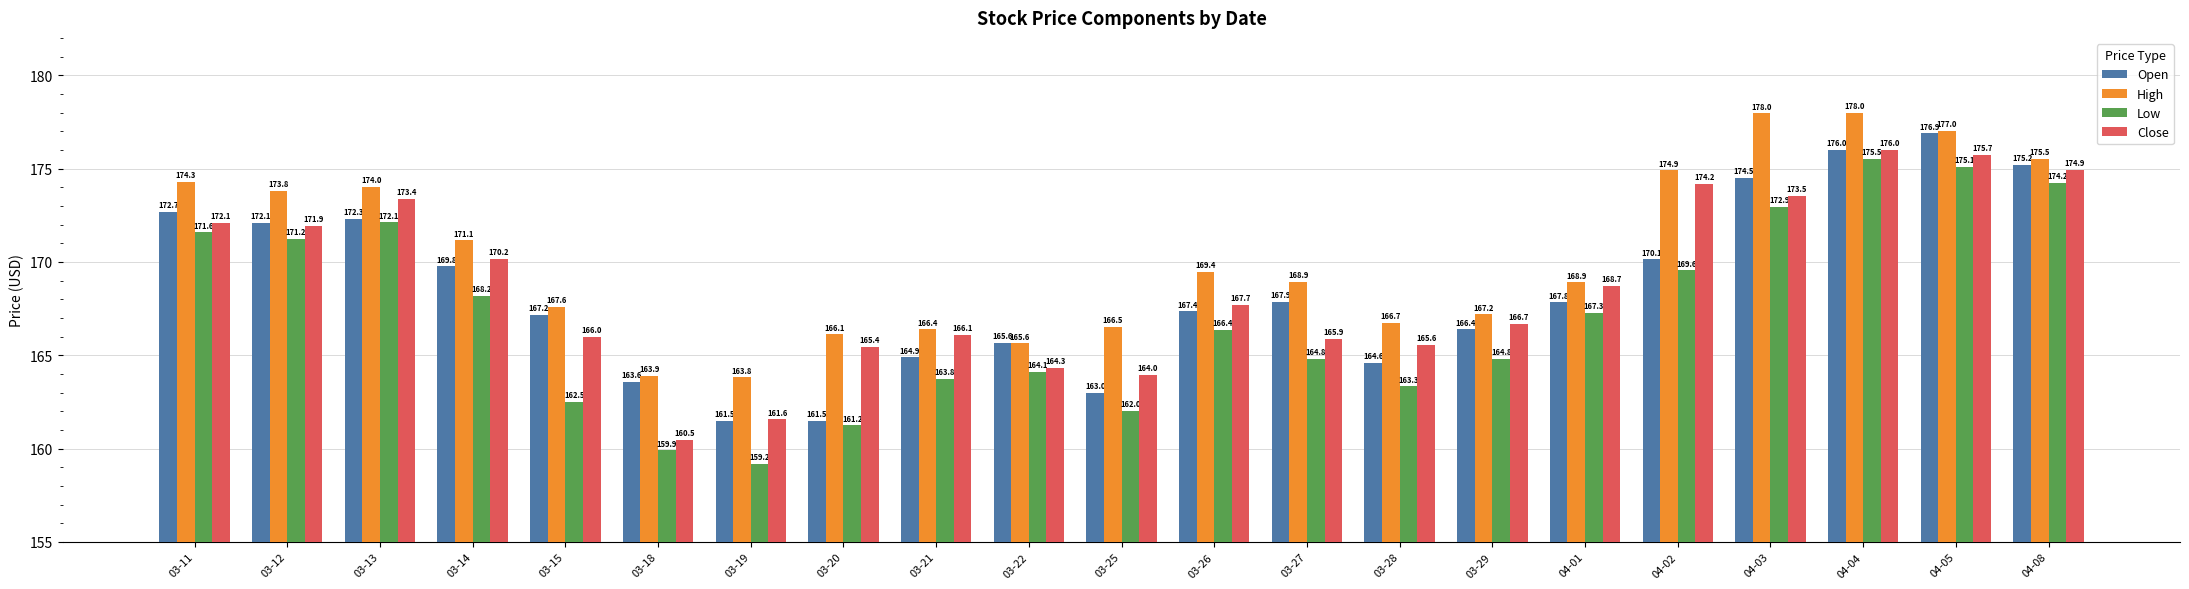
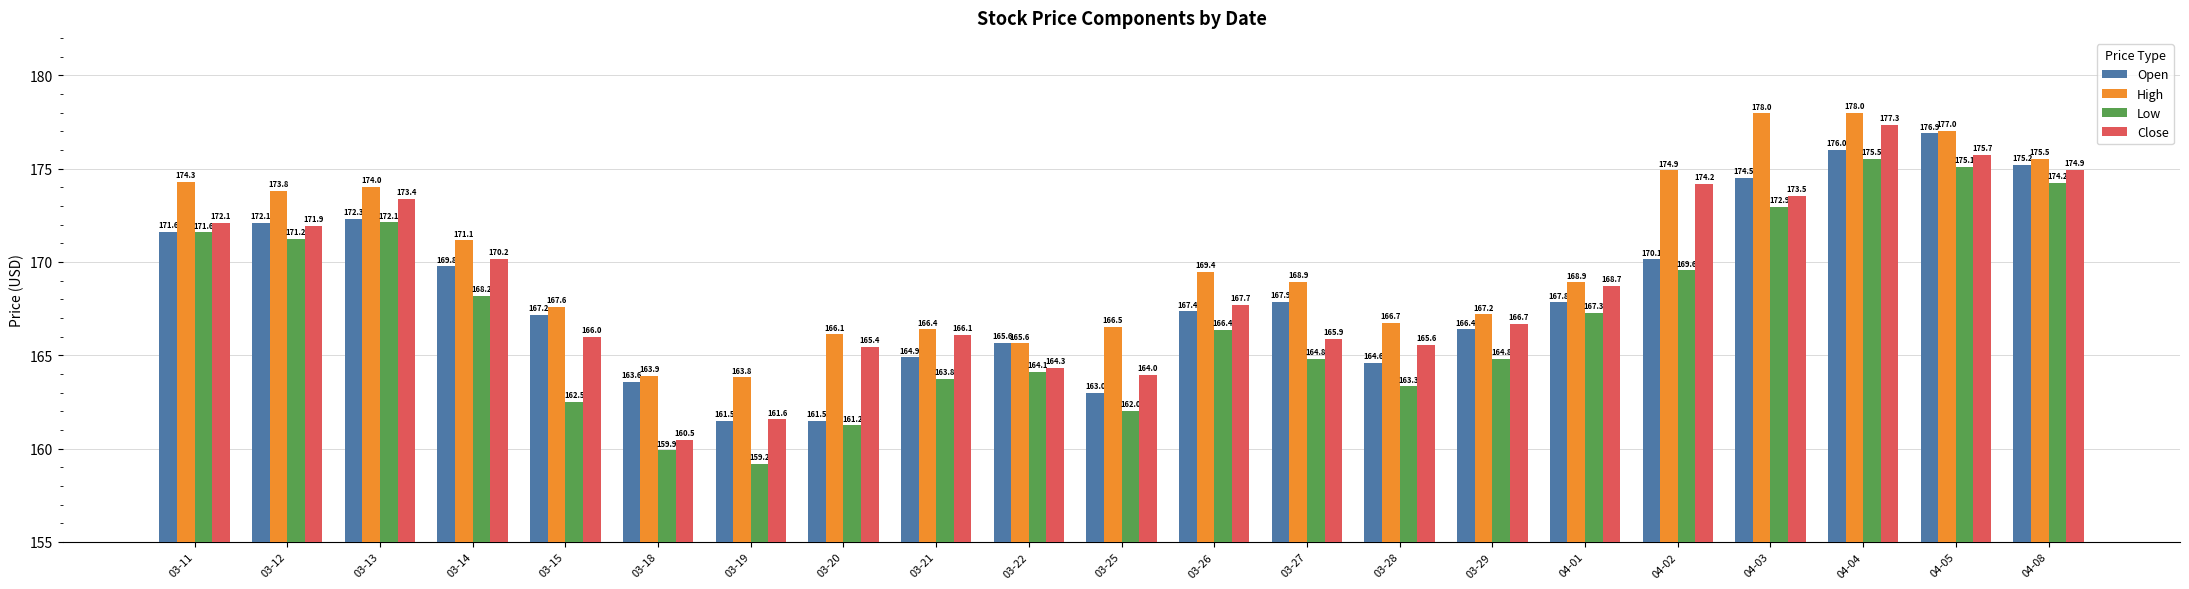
Open, 03-11: 172.7 -> 171.6
Close, 04-04: 176.0 -> 177.3
